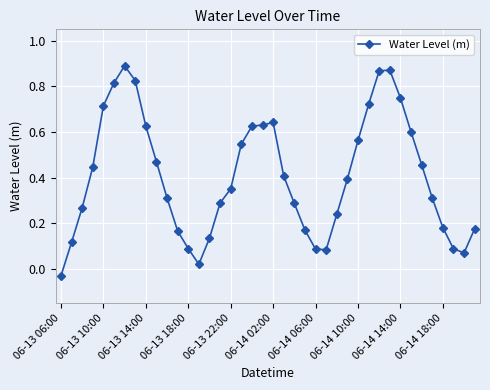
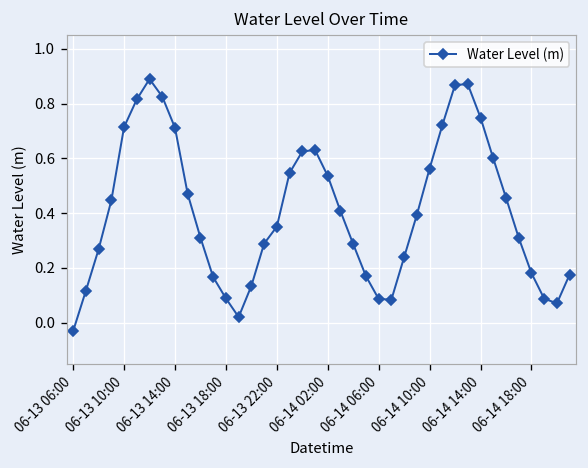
06-13 14:00: 0.63 -> 0.71
06-14 02:00: 0.64 -> 0.54
